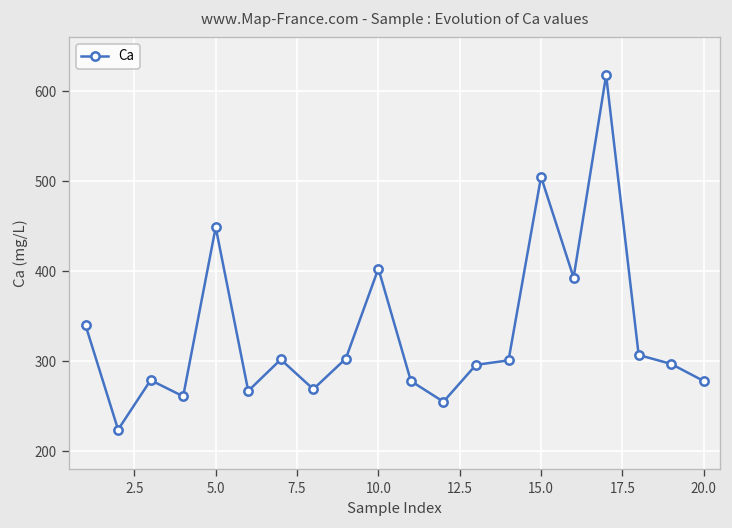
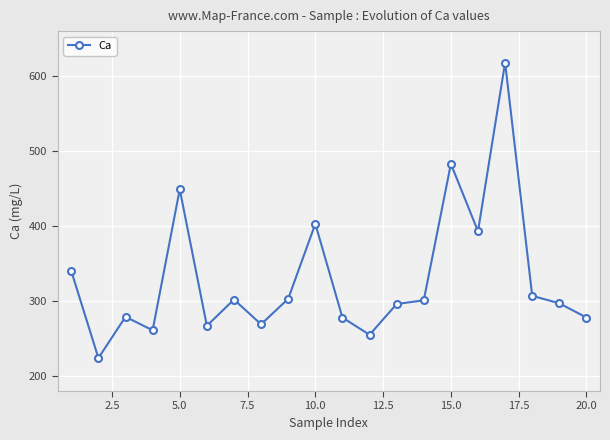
15.0: 510 -> 480
